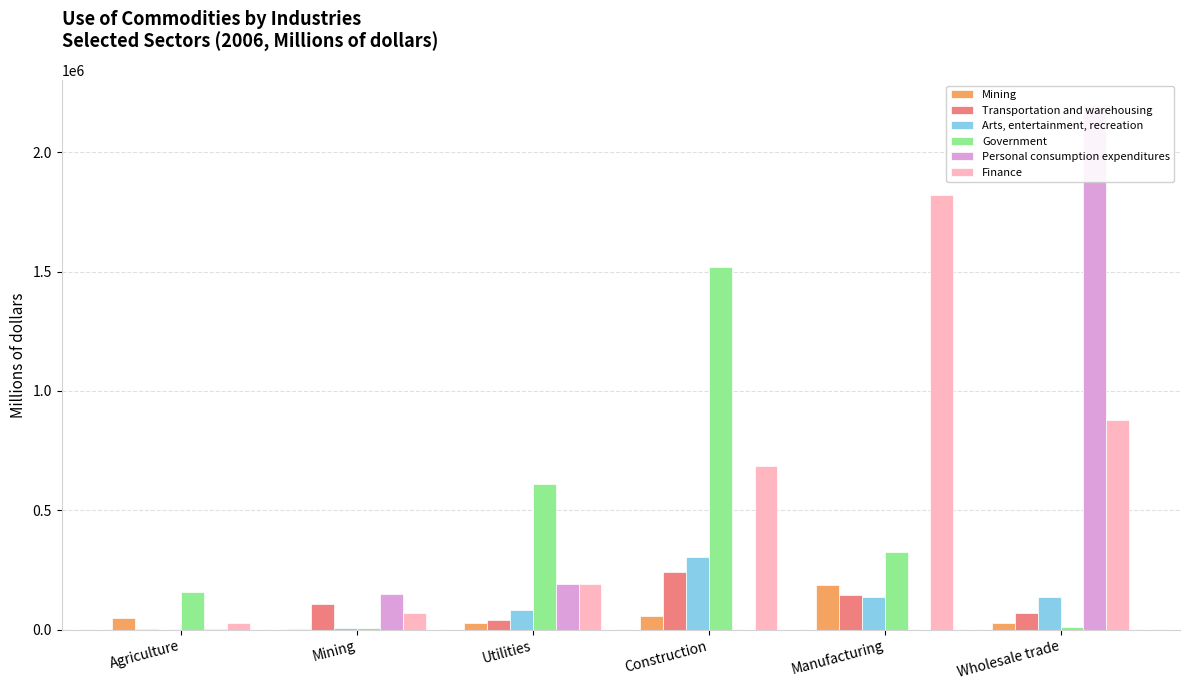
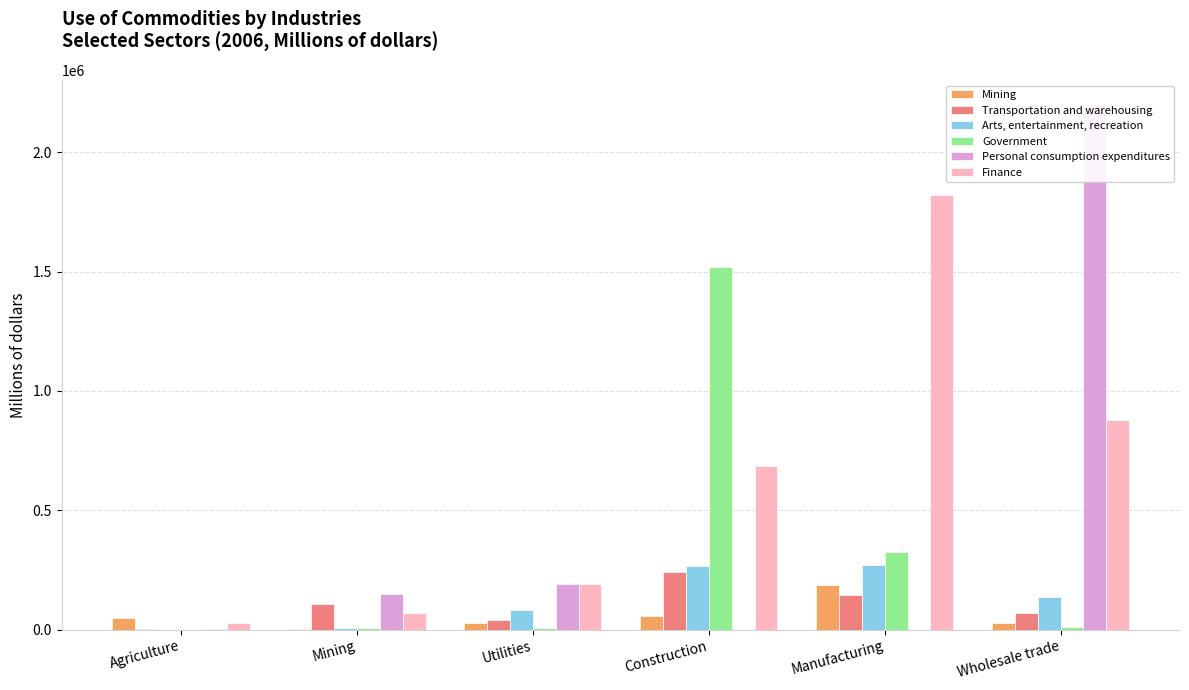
Government, Agriculture: 160000 -> 0
Government, Utilities: 610000 -> 10000
Arts, entertainment, recreation, Construction: 310000 -> 260000
Arts, entertainment, recreation, Manufacturing: 140000 -> 270000
